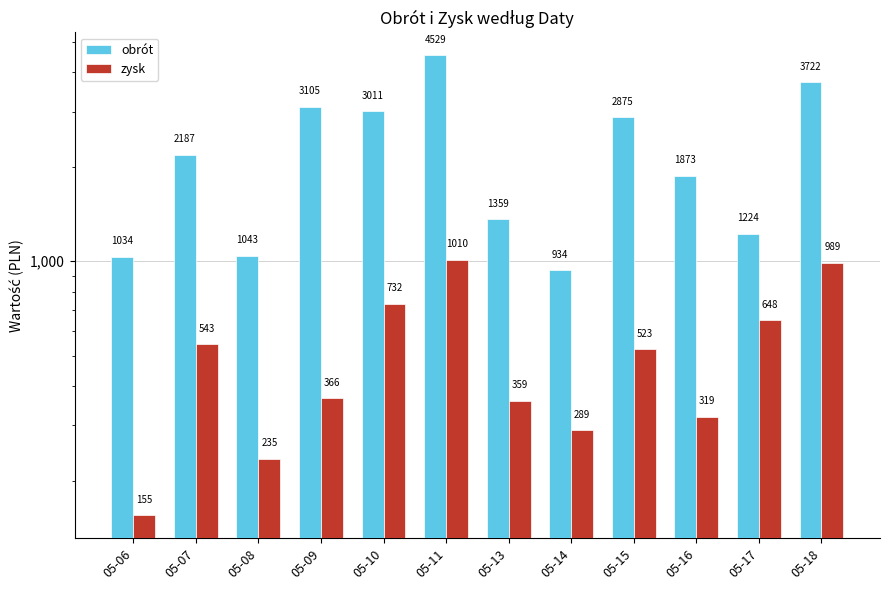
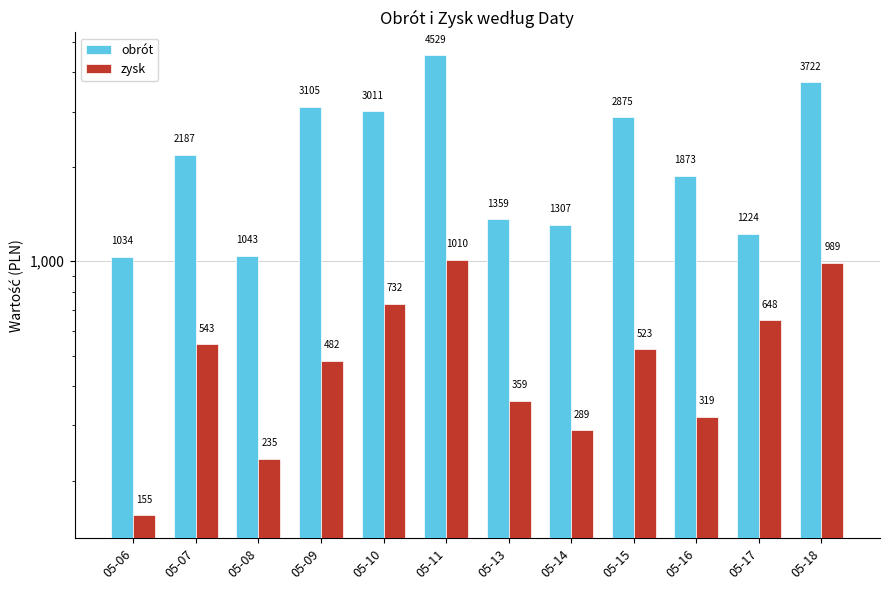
zysk, 05-09: 366 -> 482
obrót, 05-14: 934 -> 1307
